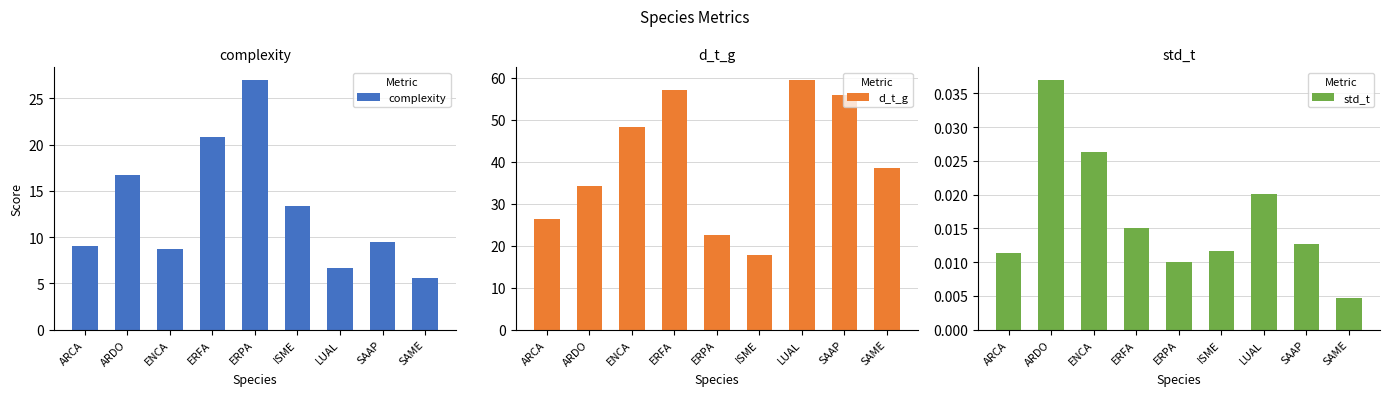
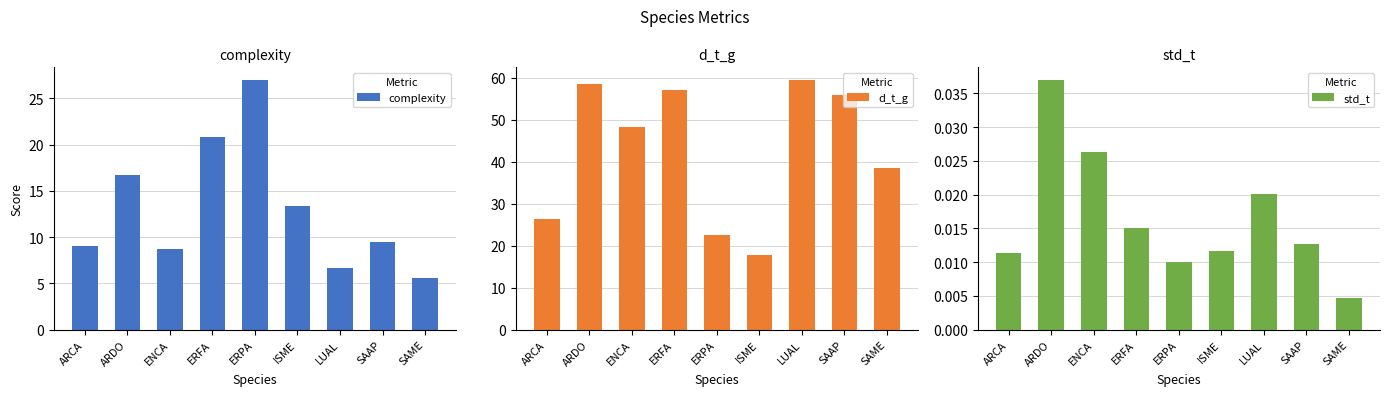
d_t_g, ARDO: 34 -> 59
